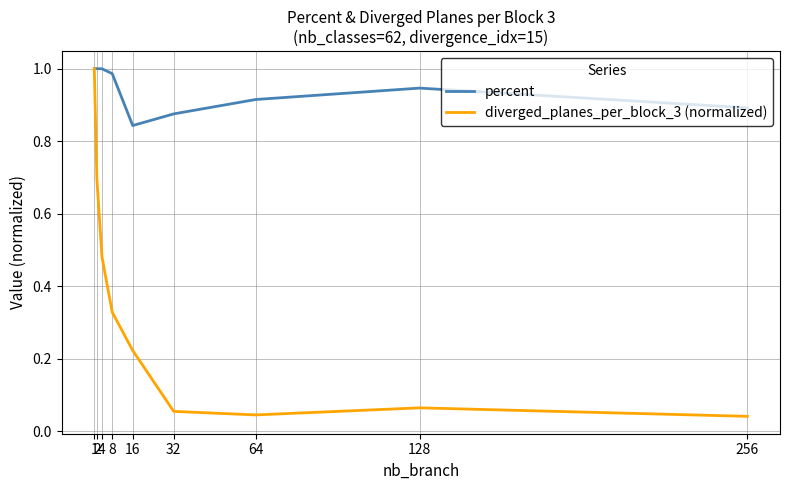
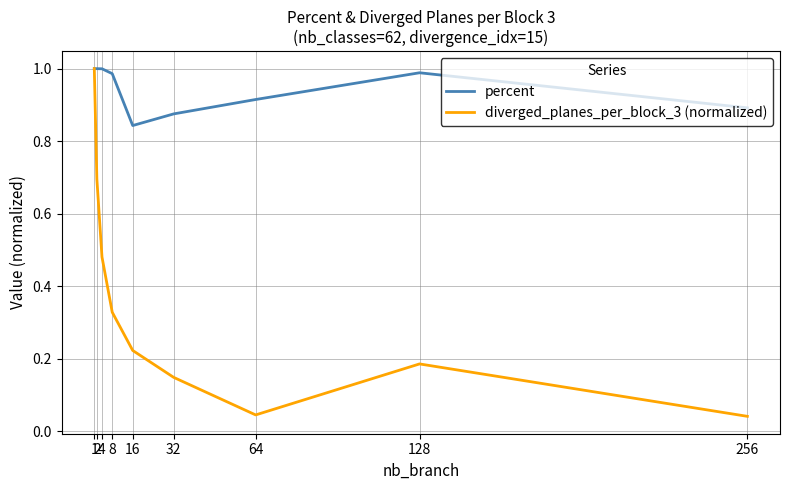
diverged_planes_per_block_3 (normalized), 32: 0.05 -> 0.15
percent, 128: 0.95 -> 0.99
diverged_planes_per_block_3 (normalized), 128: 0.06 -> 0.19
